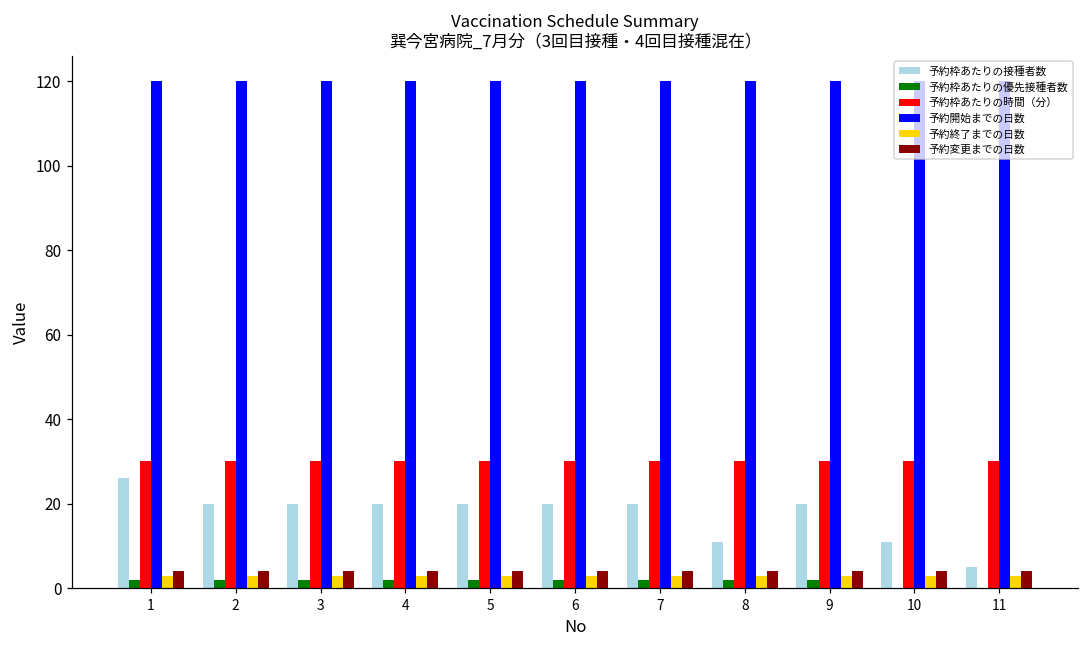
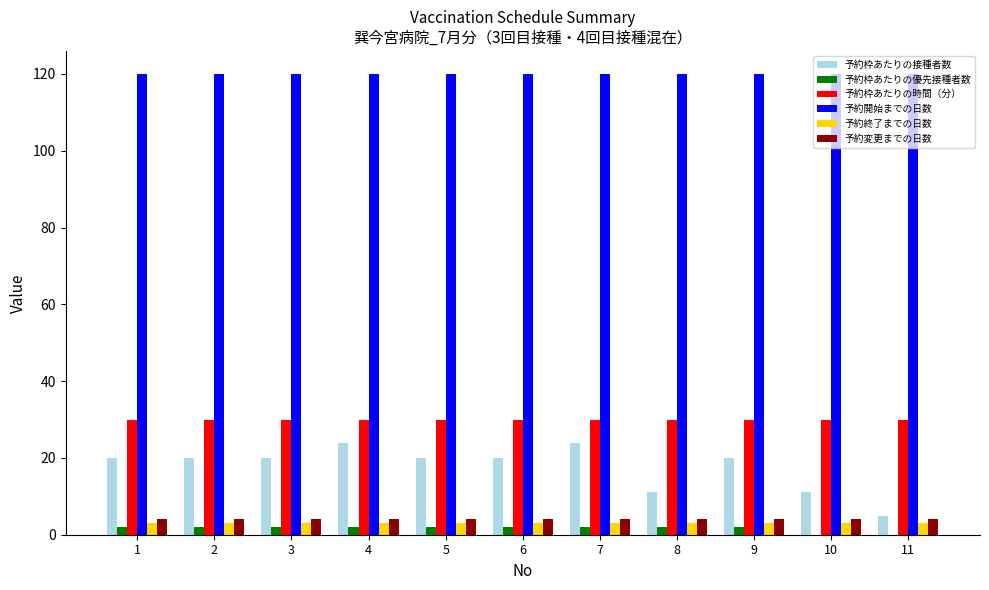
予約枠あたりの接種者数, 1: 26 -> 20
予約枠あたりの接種者数, 4: 20 -> 24
予約枠あたりの接種者数, 7: 20 -> 24
